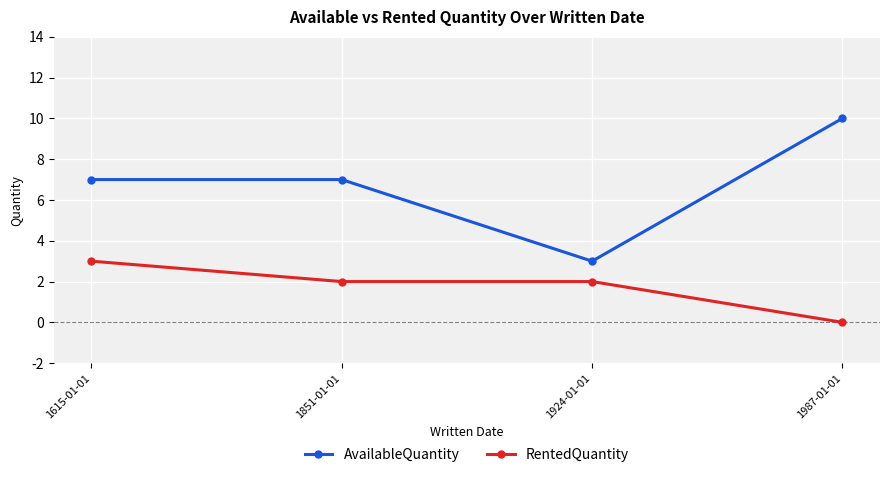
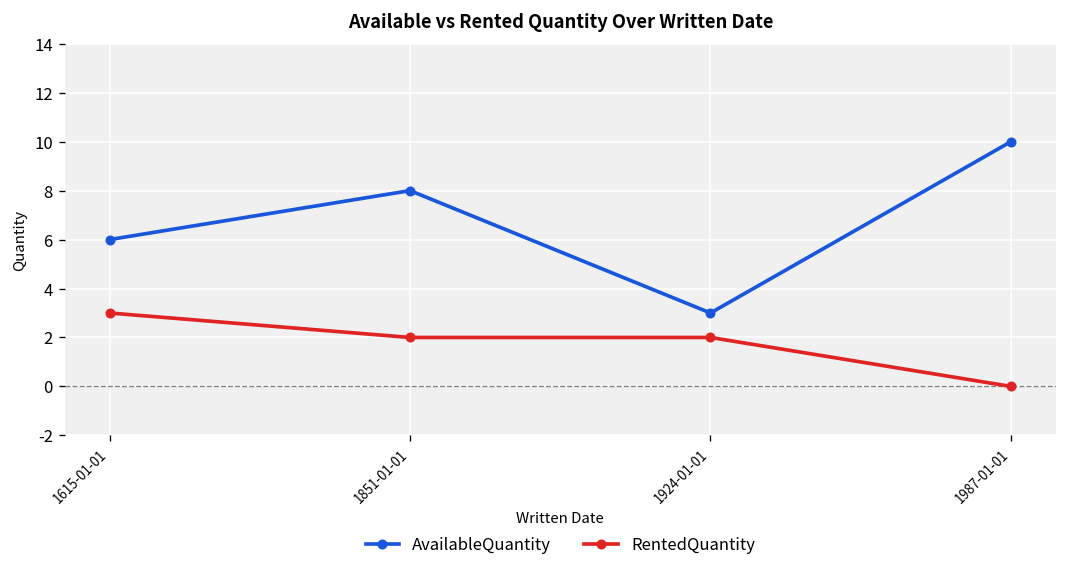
AvailableQuantity, 1615-01-01: 7 -> 6
AvailableQuantity, 1851-01-01: 7 -> 8
